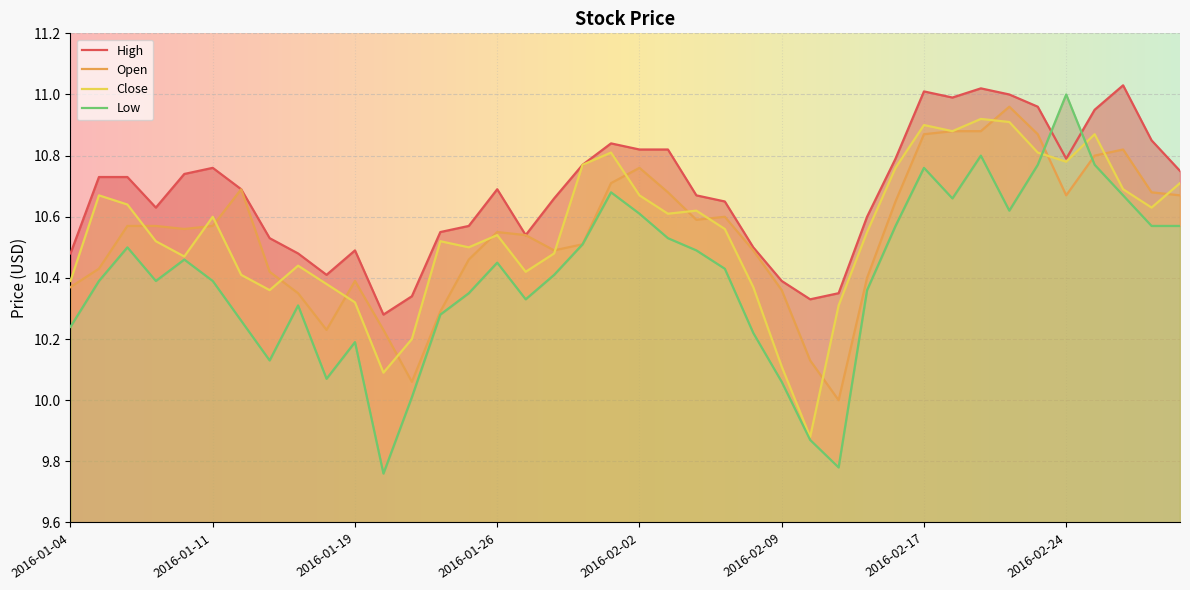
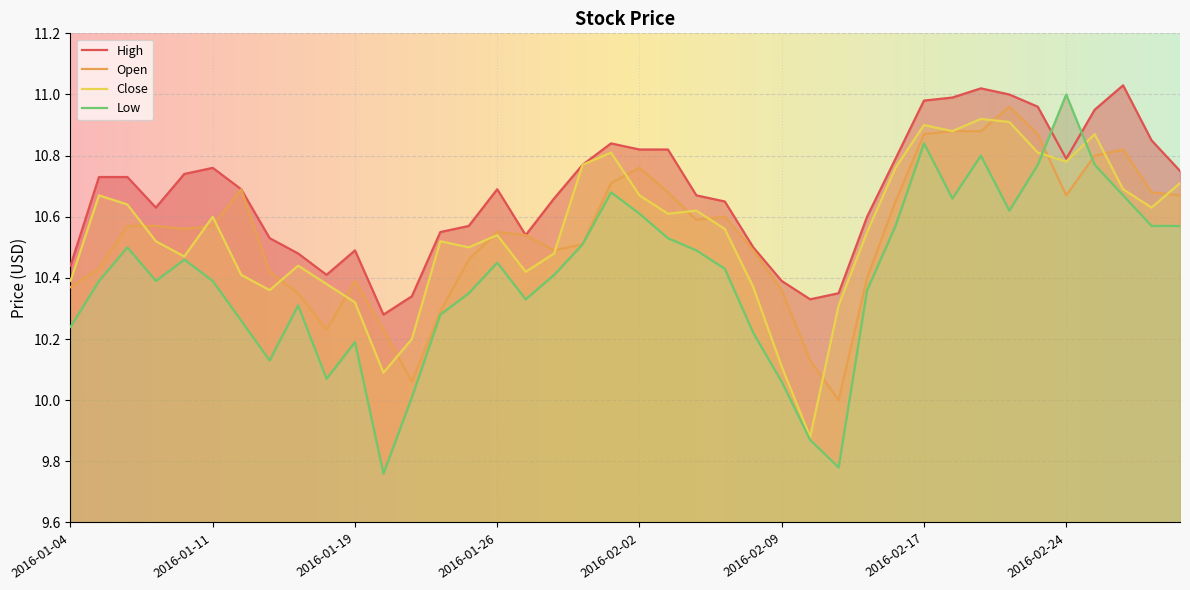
High, 2016-01-04: 10.48 -> 10.44
High, 2016-02-17: 11.01 -> 10.98
Low, 2016-02-17: 10.76 -> 10.84
